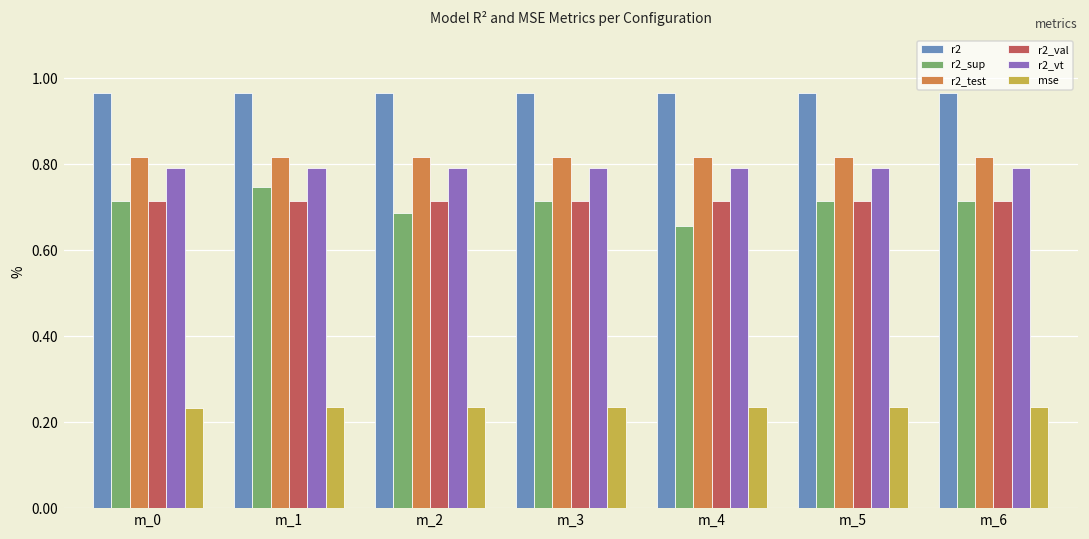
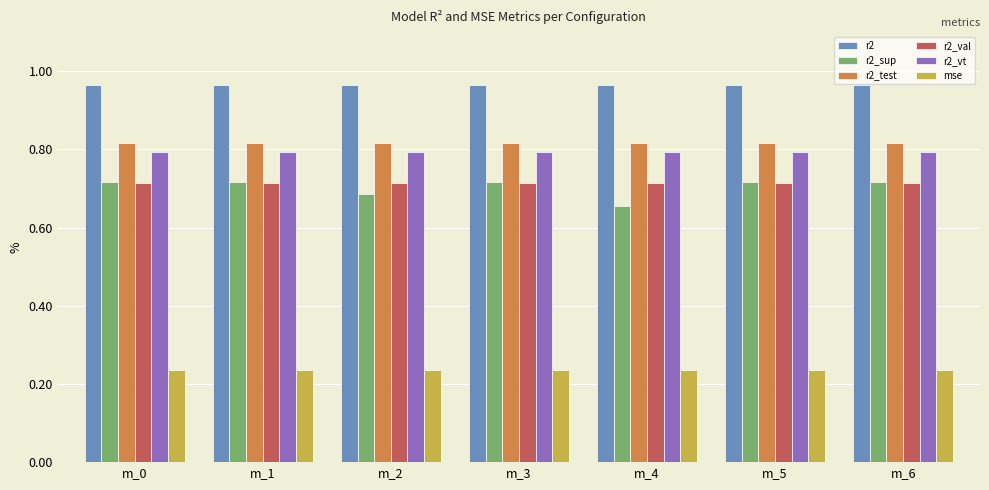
r2_sup, m_1: 0.75 -> 0.72
